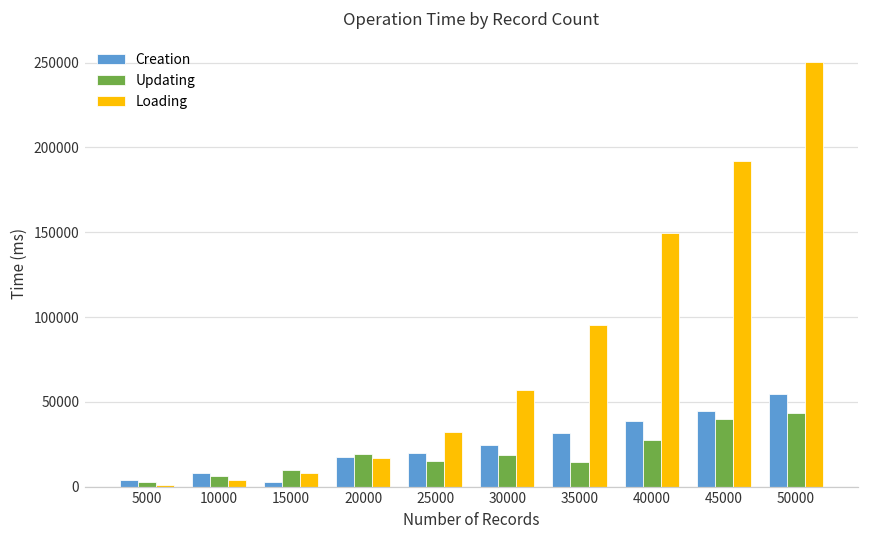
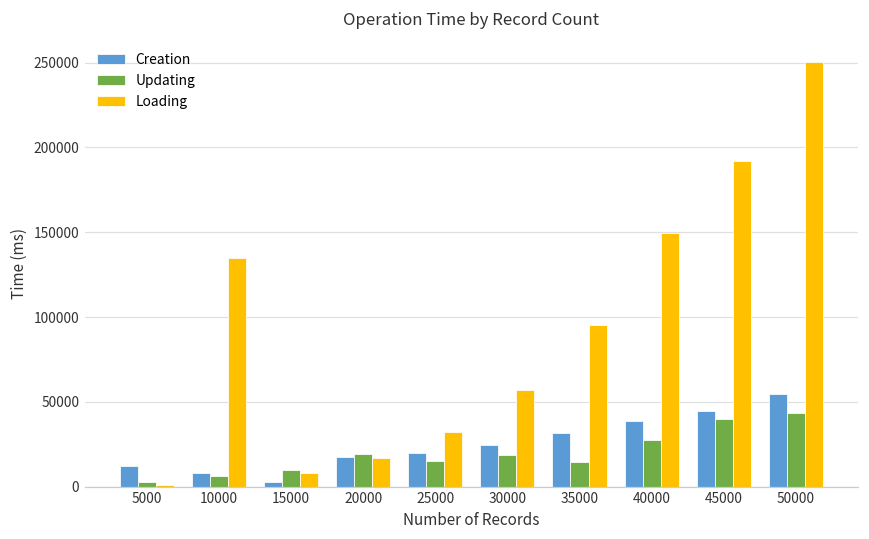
Creation, 5000: 4000 -> 12000
Loading, 10000: 4000 -> 135000
